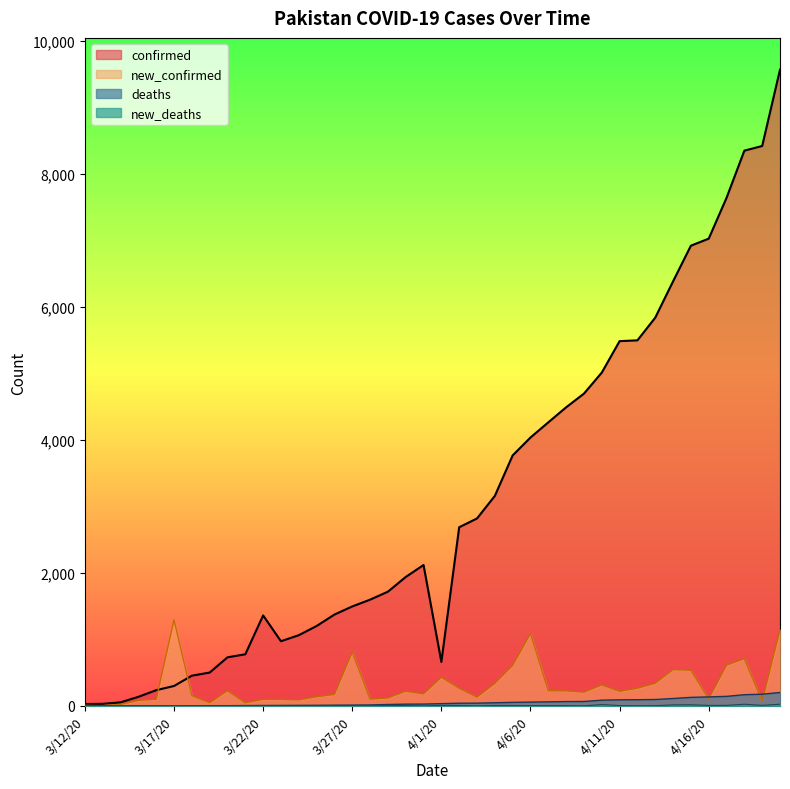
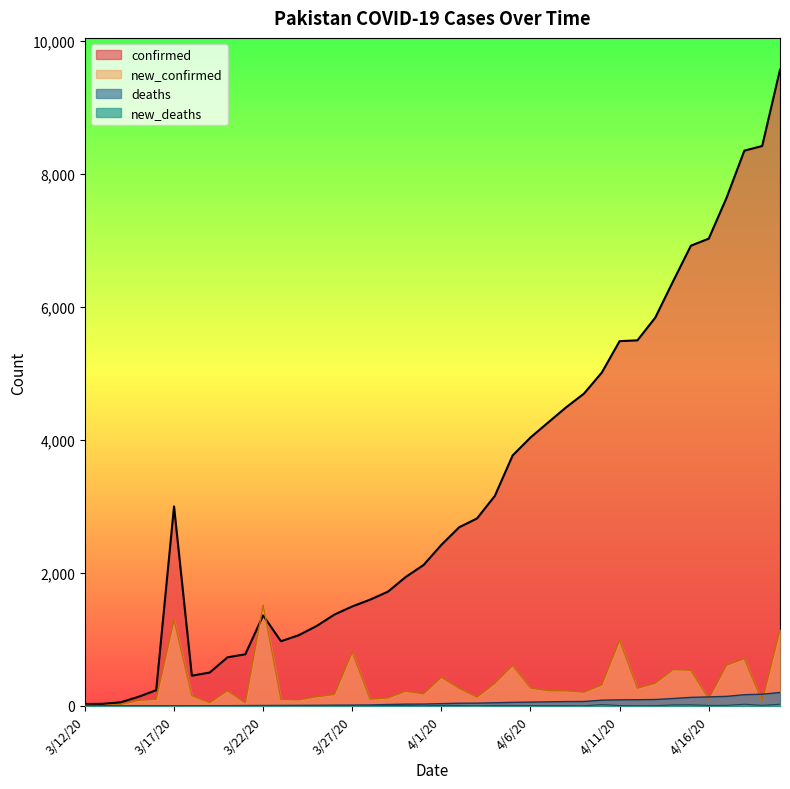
confirmed, 3/17/20: 300 -> 3,000
new_confirmed, 3/22/20: 100 -> 1,500
confirmed, 4/1/20: 700 -> 2,400
new_confirmed, 4/6/20: 1,100 -> 300
new_confirmed, 4/11/20: 200 -> 1,000
